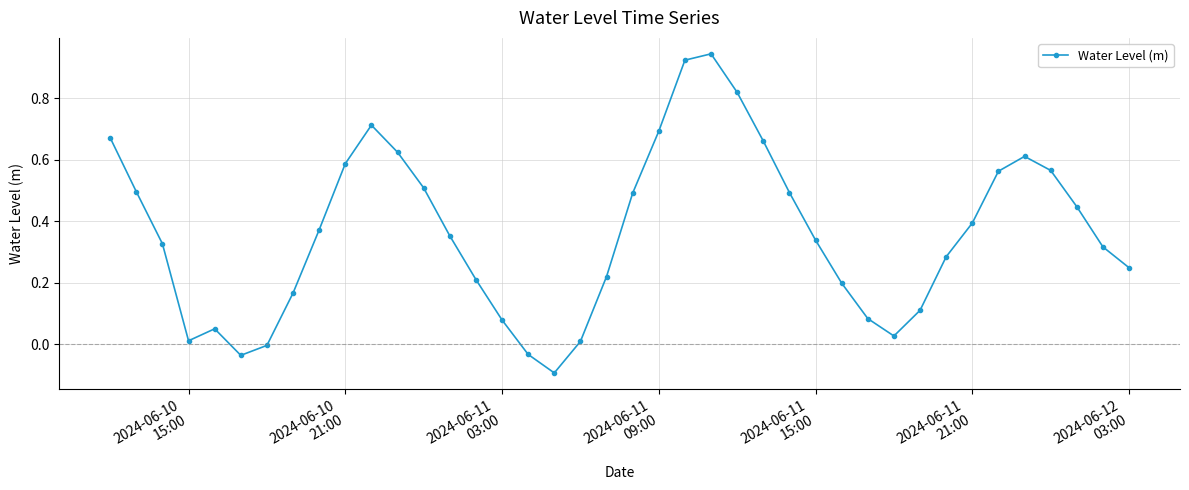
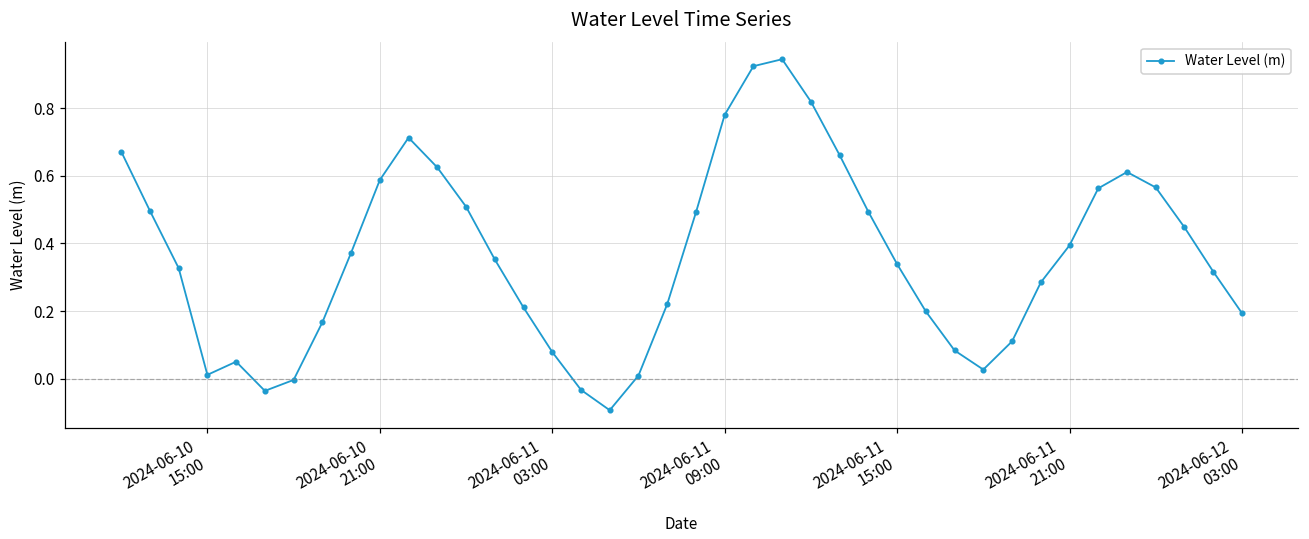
2024-06-11 09:00: 0.69 -> 0.78
2024-06-12 03:00: 0.25 -> 0.19
